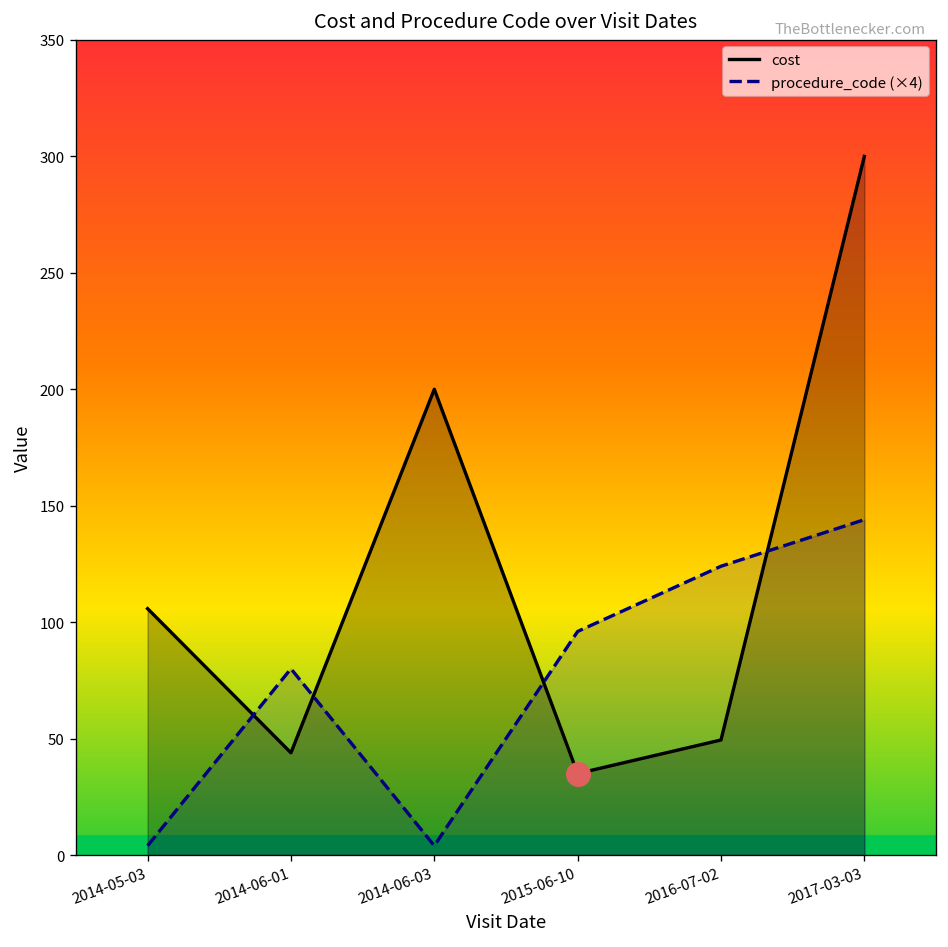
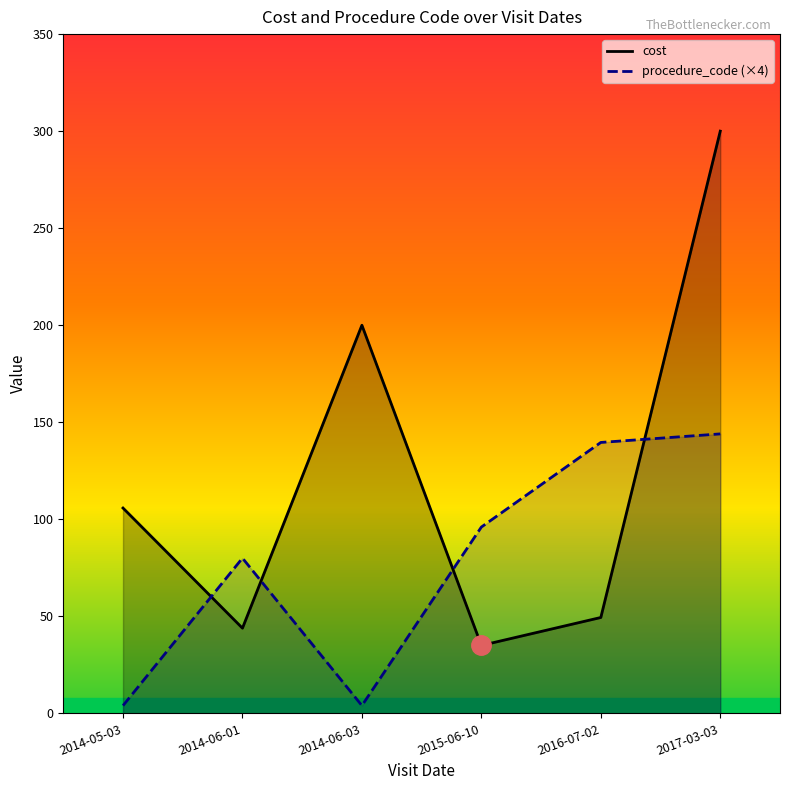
procedure_code (×4), 2016-07-02: 124 -> 140
